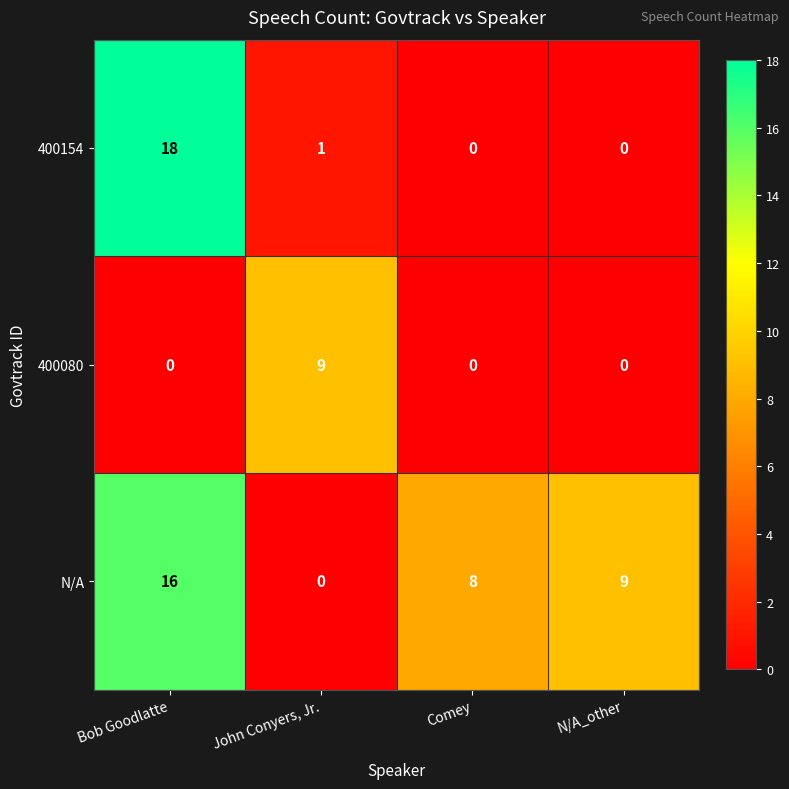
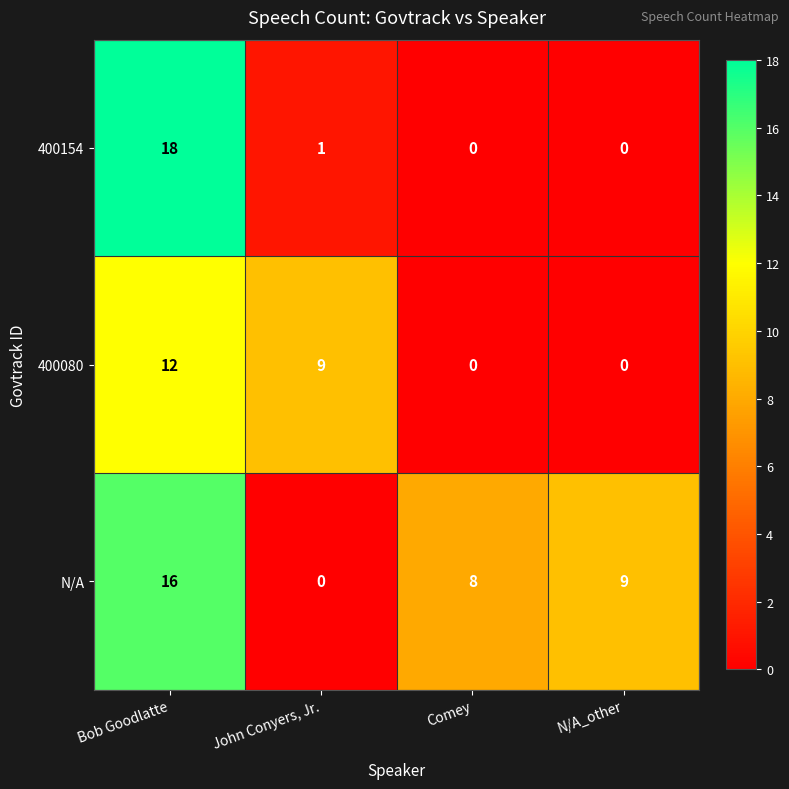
400080, Bob Goodlatte: 0 -> 12
